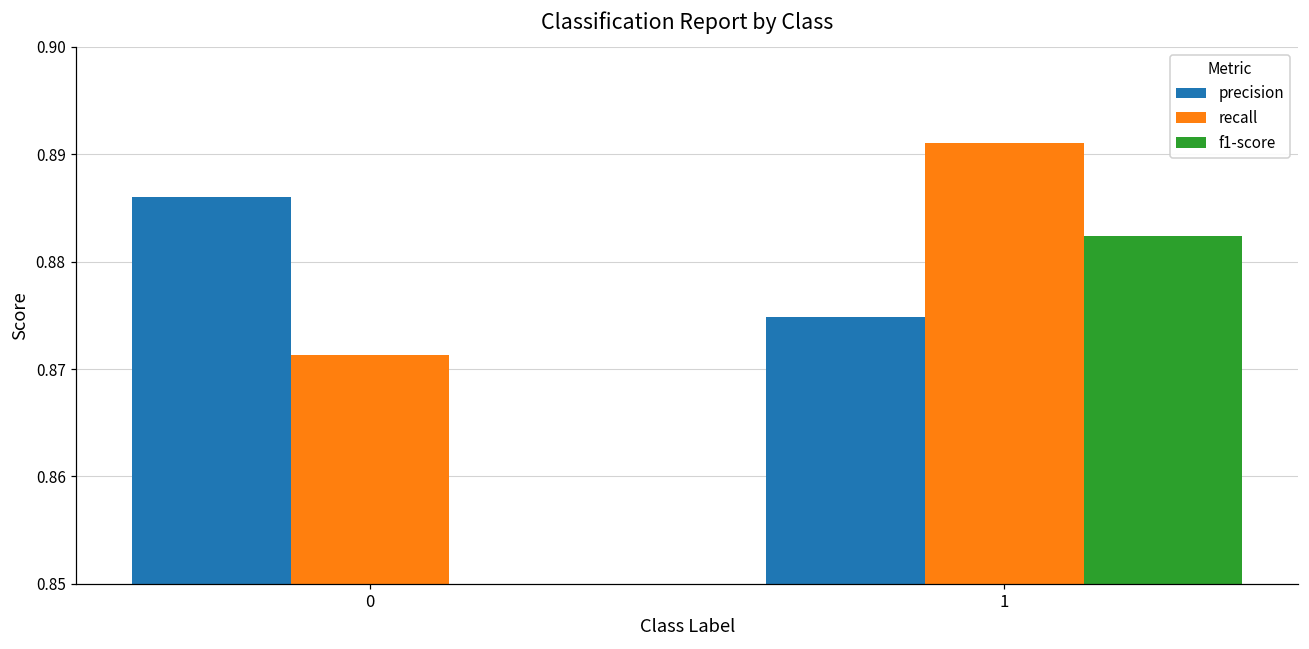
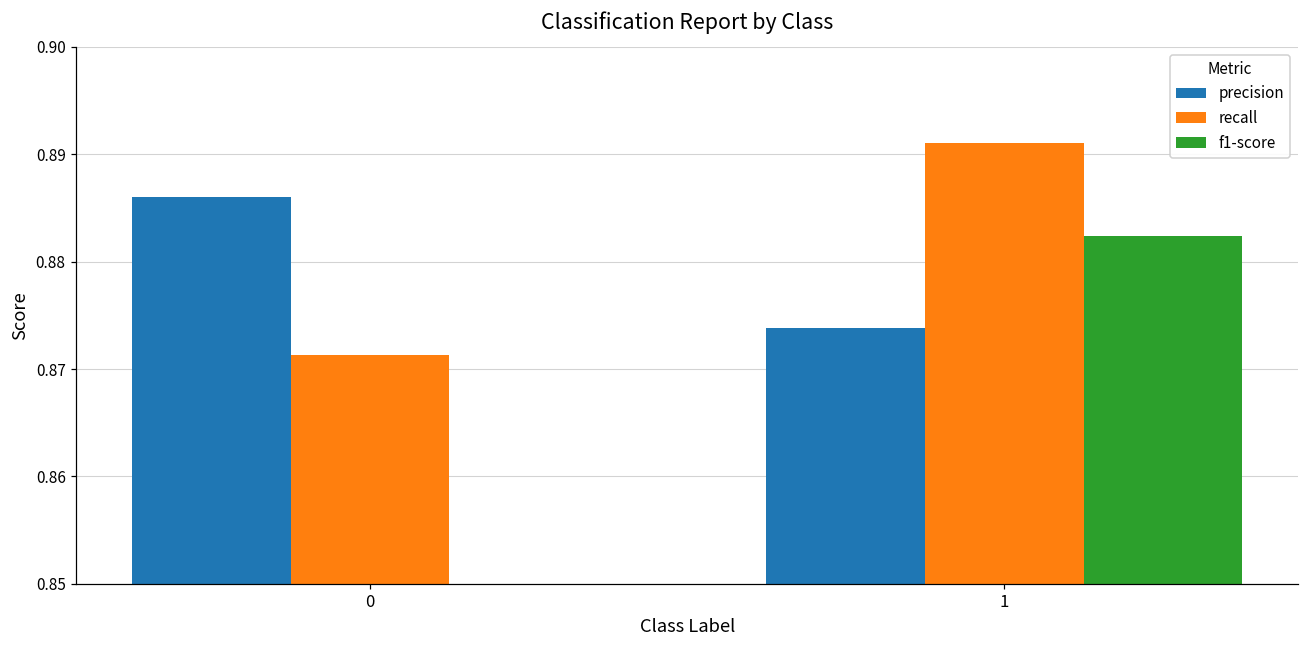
precision, 1: 0.875 -> 0.874
